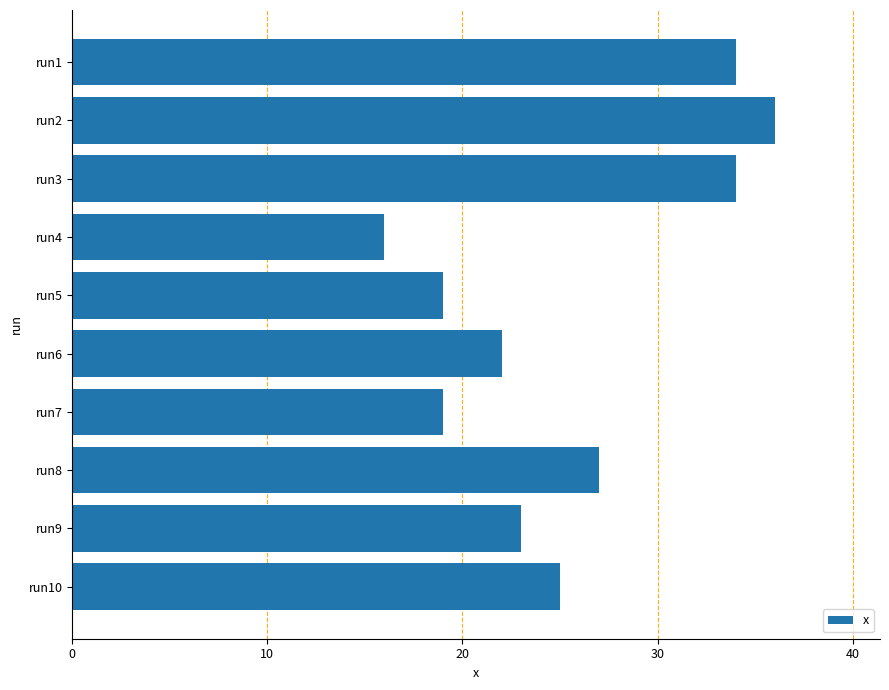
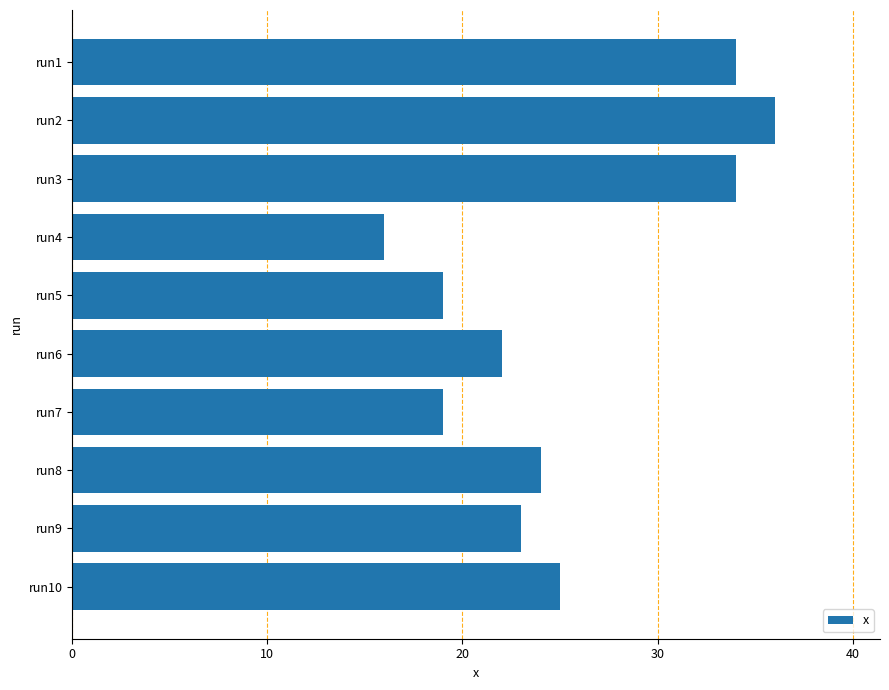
run8: 27 -> 24
